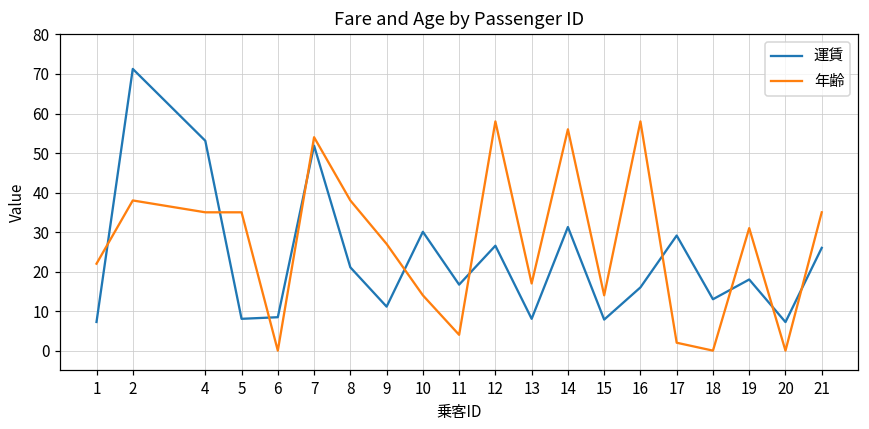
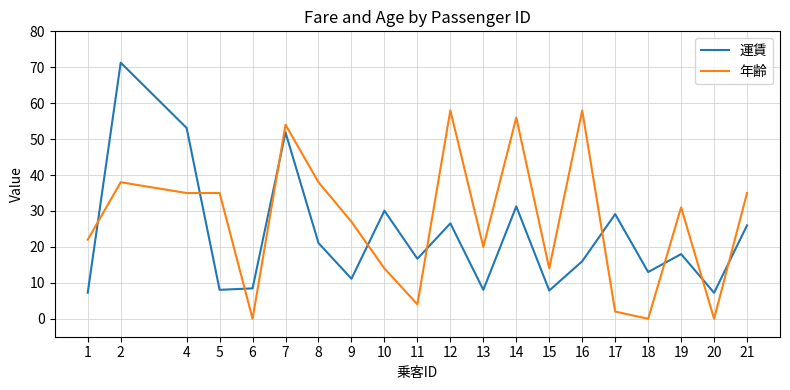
年齢, 13: 17 -> 20
